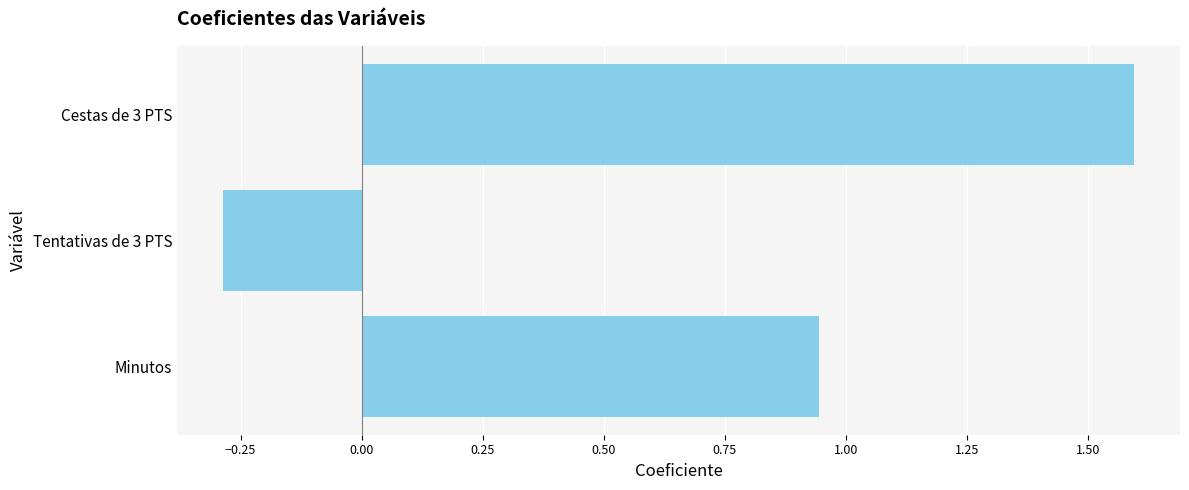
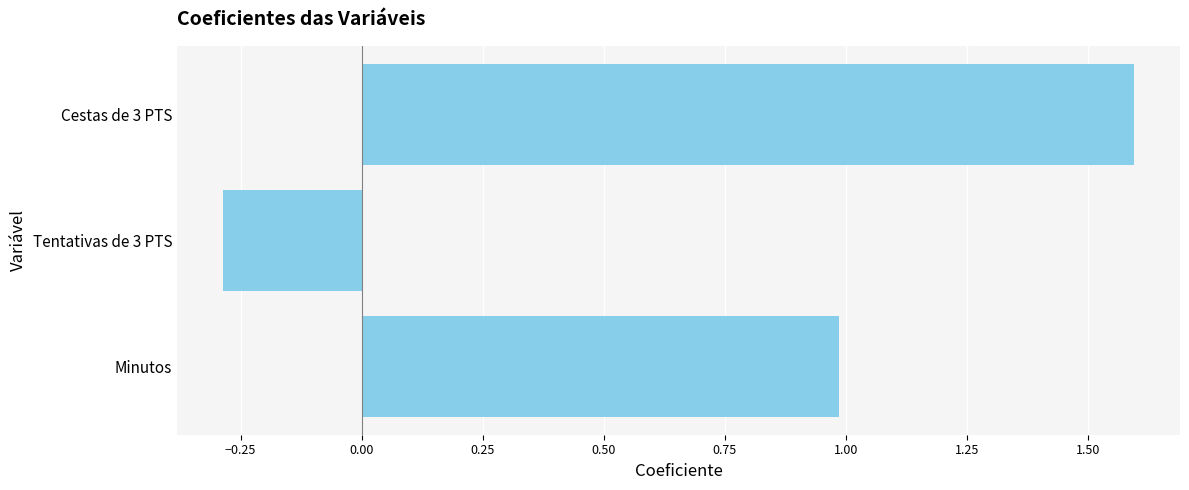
Minutos: 0.94 -> 0.99
